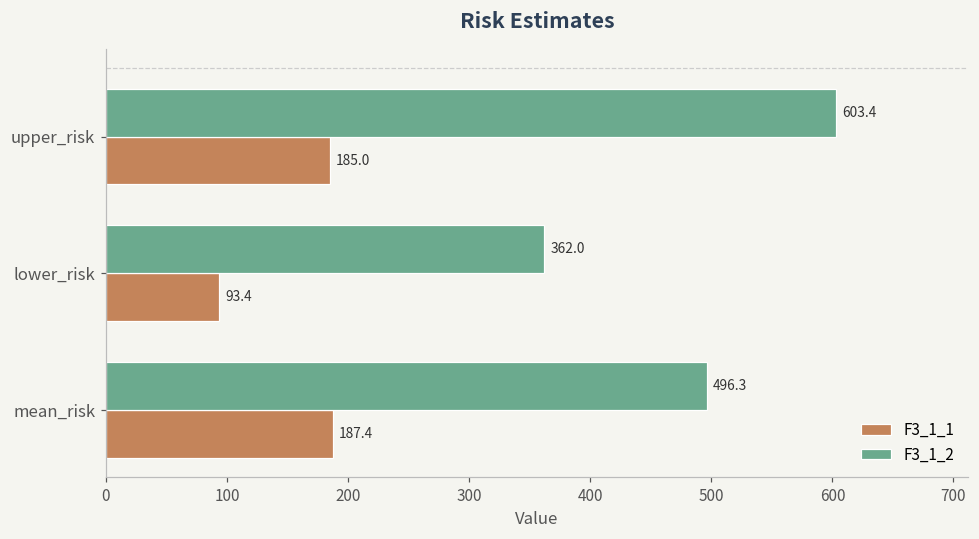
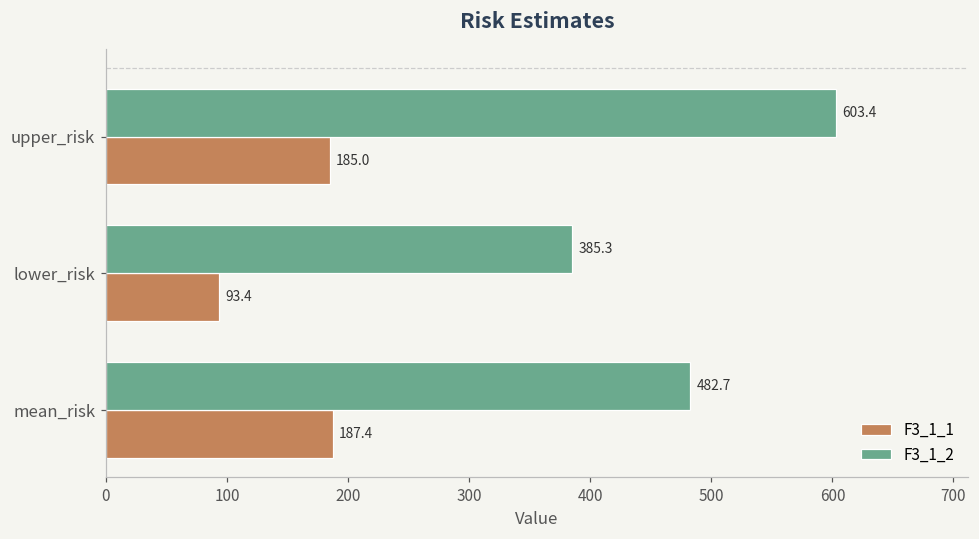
F3_1_2, lower_risk: 362.0 -> 385.3
F3_1_2, mean_risk: 496.3 -> 482.7
